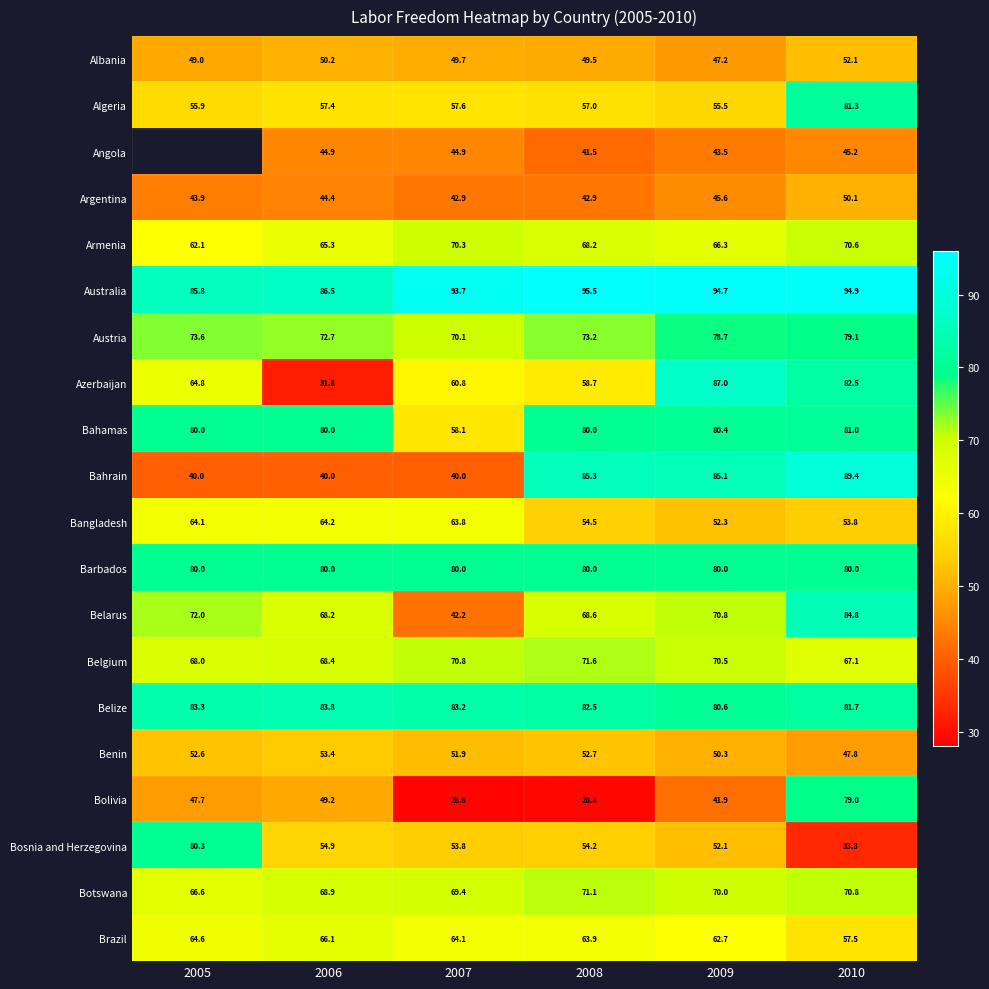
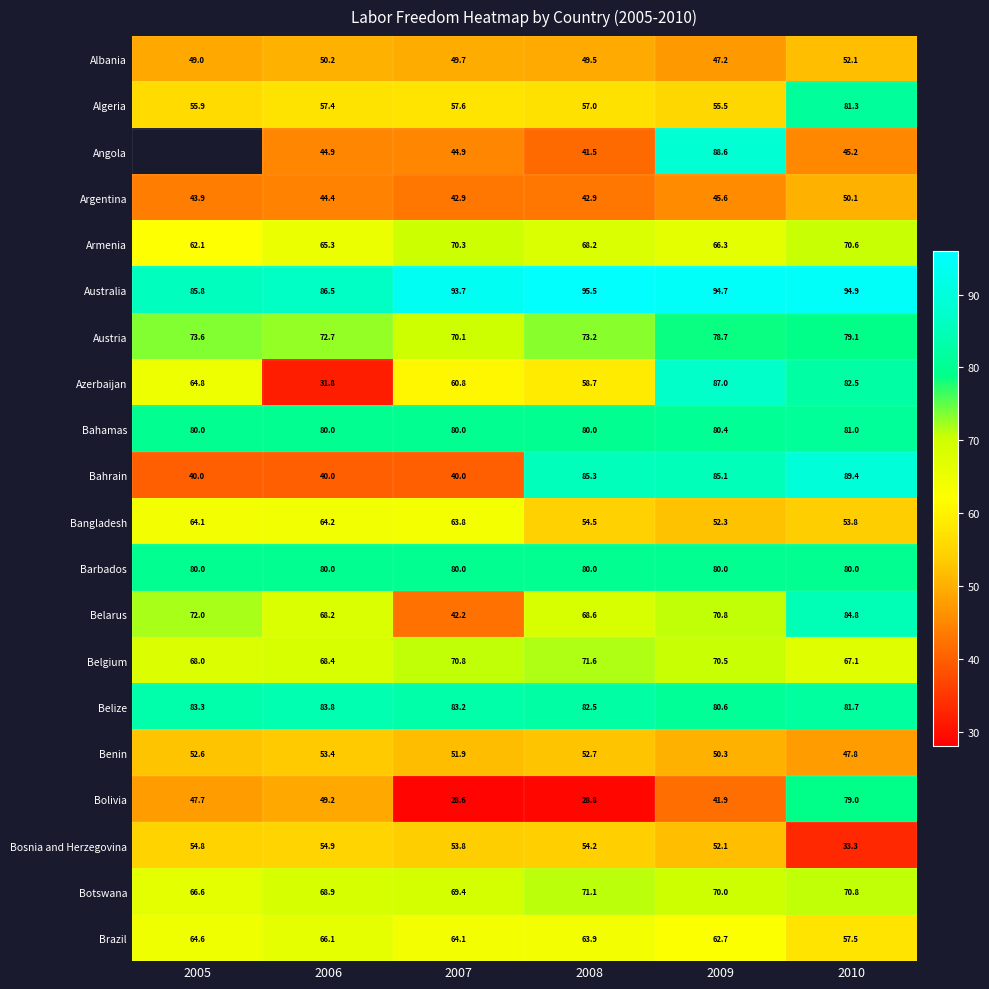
Angola, 2009: 43.5 -> 88.6
Bahamas, 2007: 58.1 -> 80.0
Bosnia and Herzegovina, 2005: 80.3 -> 54.8
